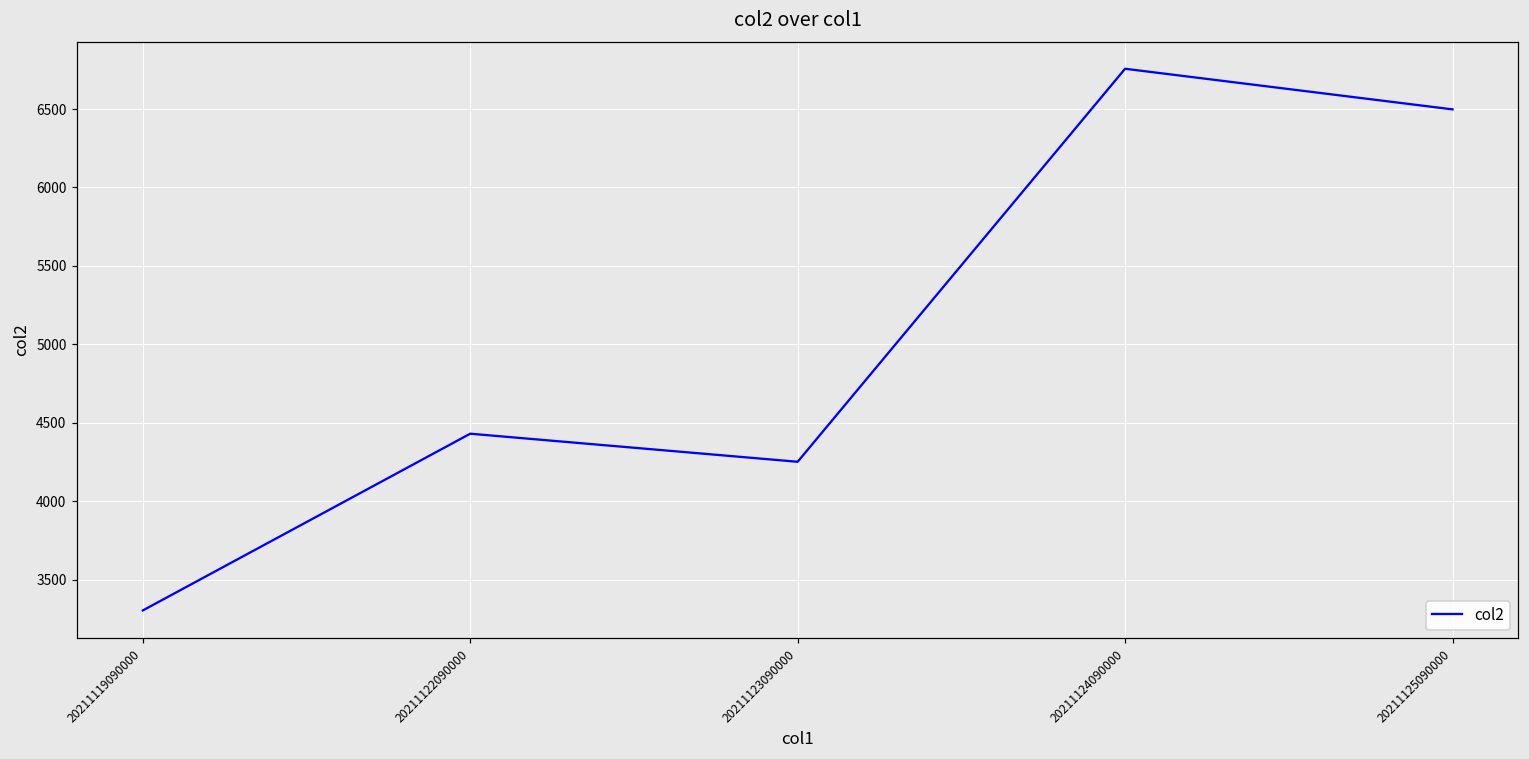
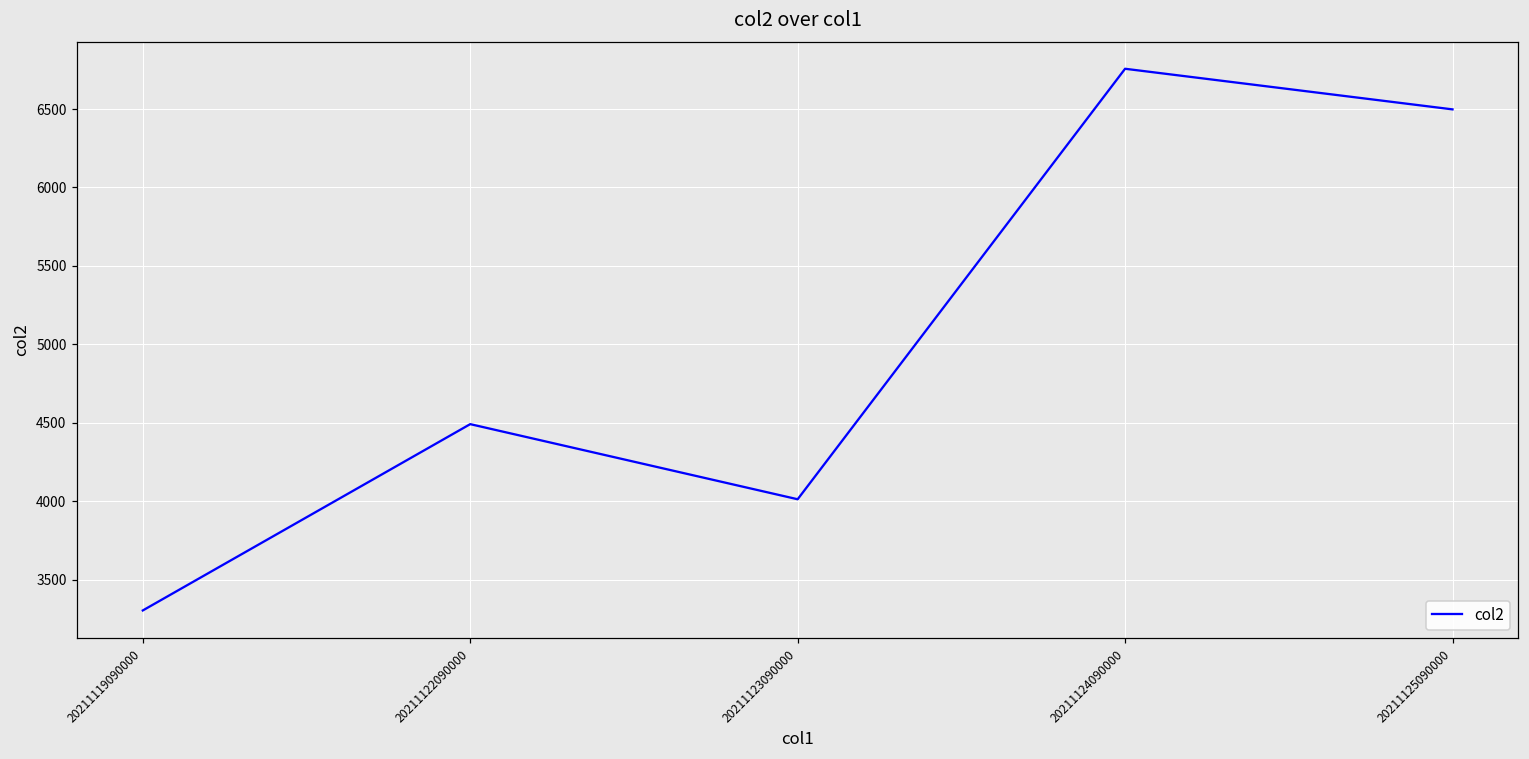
20211122090000: 4430 -> 4490
20211123090000: 4250 -> 4010
